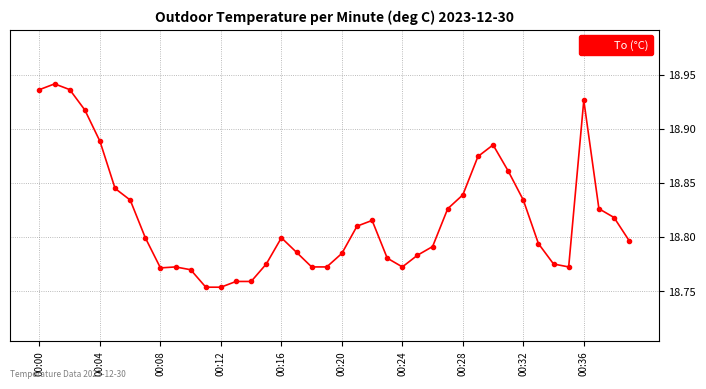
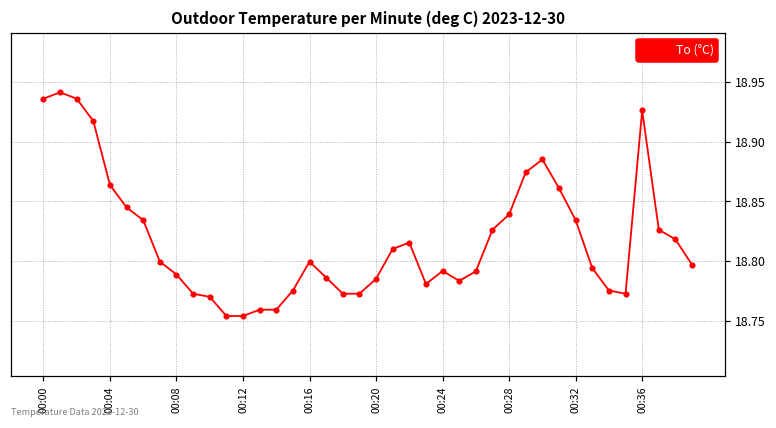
00:04: 18.888 -> 18.864
00:08: 18.772 -> 18.789
00:24: 18.773 -> 18.792
